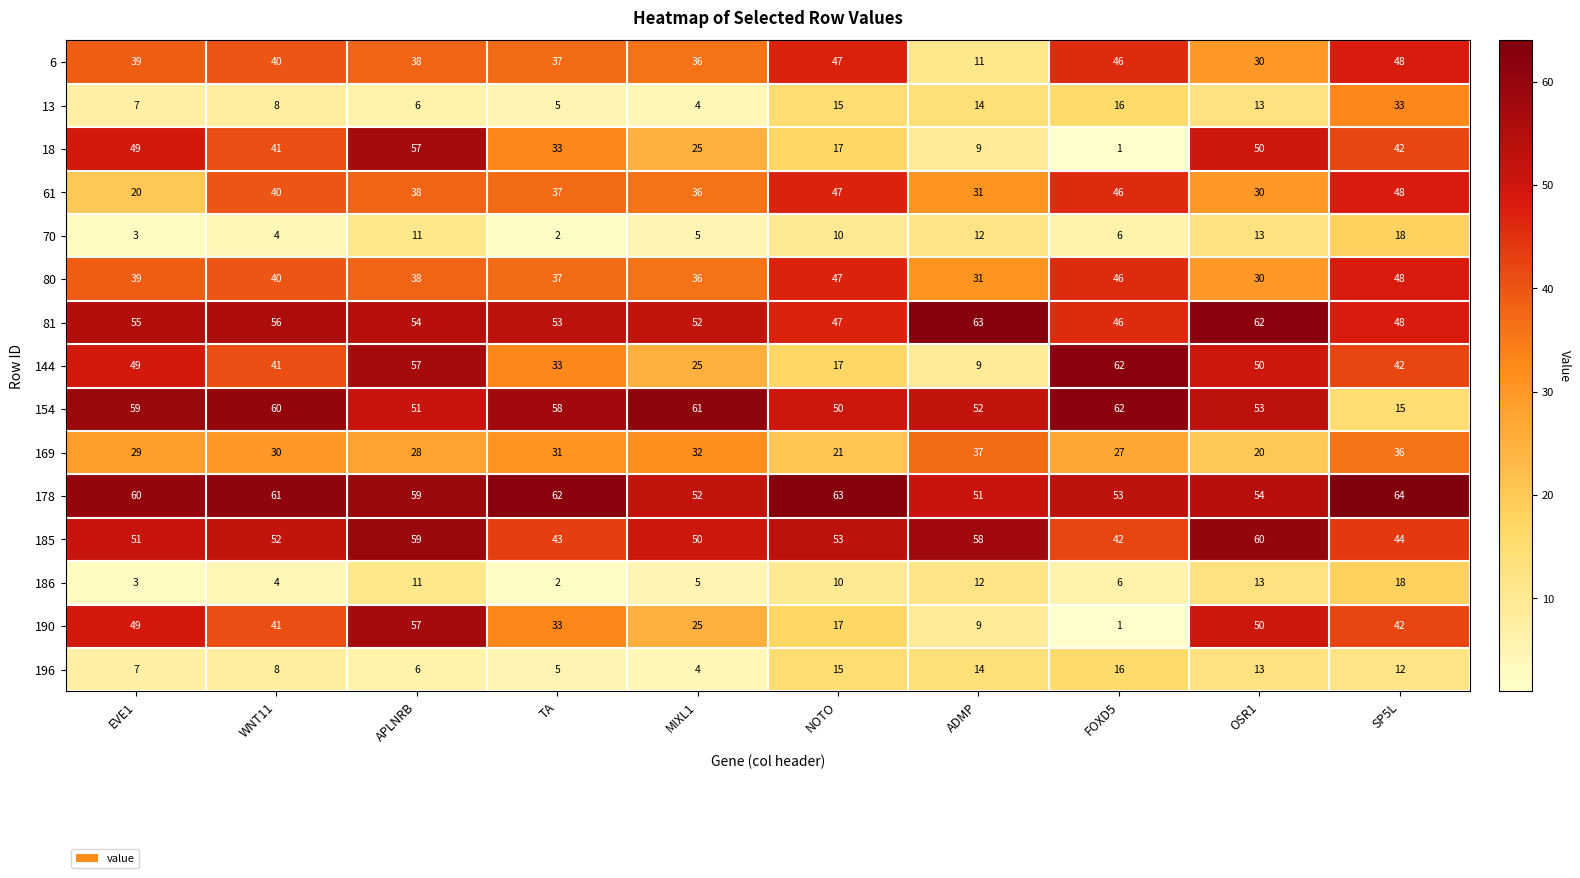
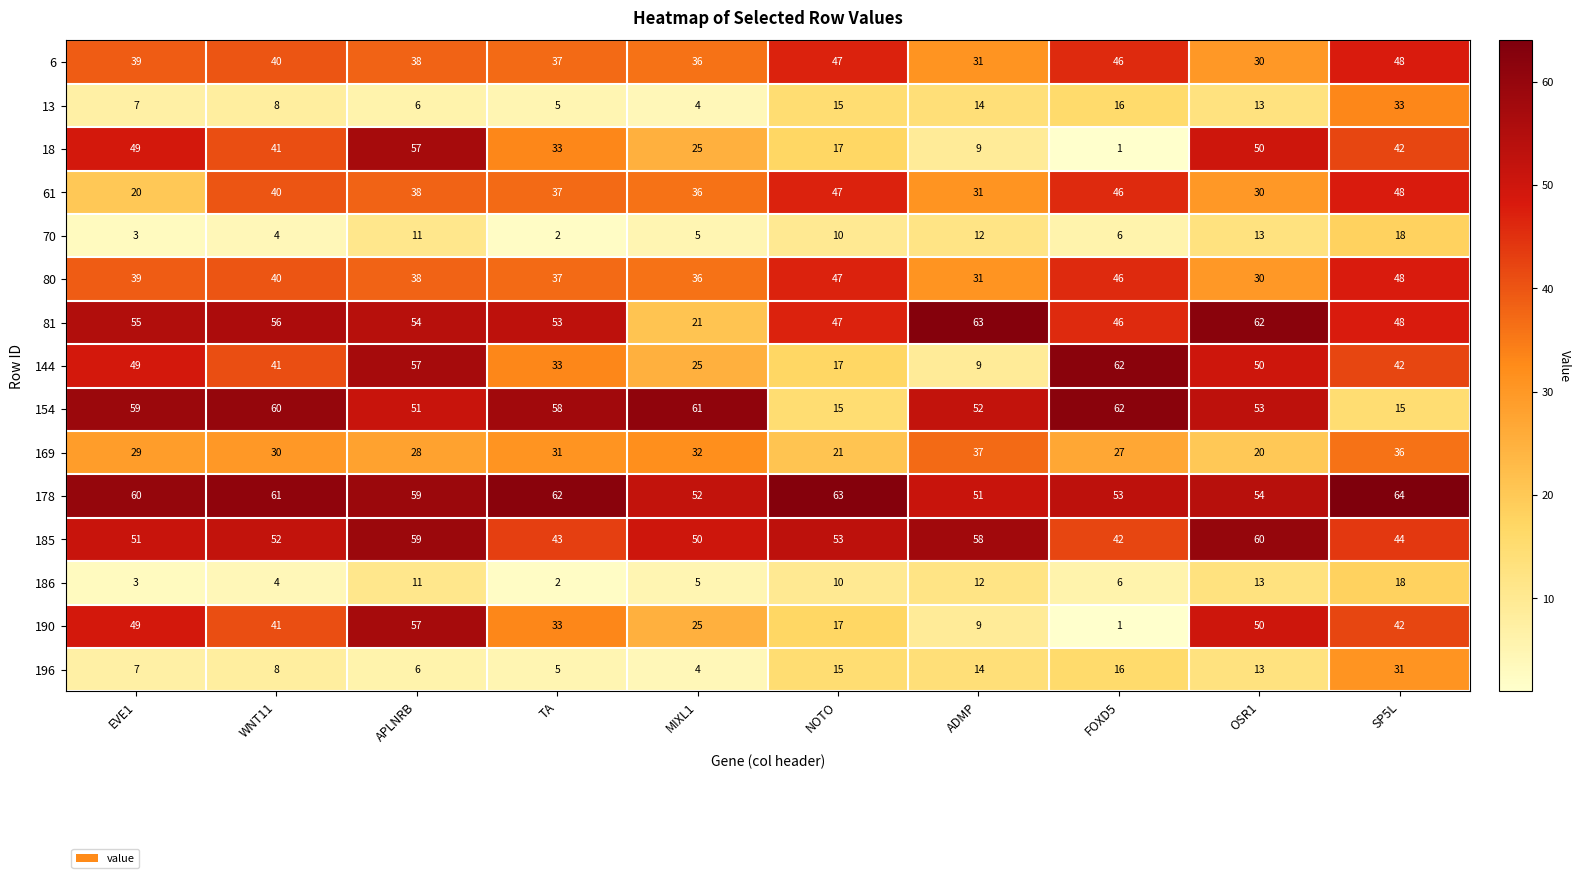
6, ADMP: 11 -> 31
81, MIXL1: 52 -> 21
154, NOTO: 50 -> 15
196, SP5L: 12 -> 31
